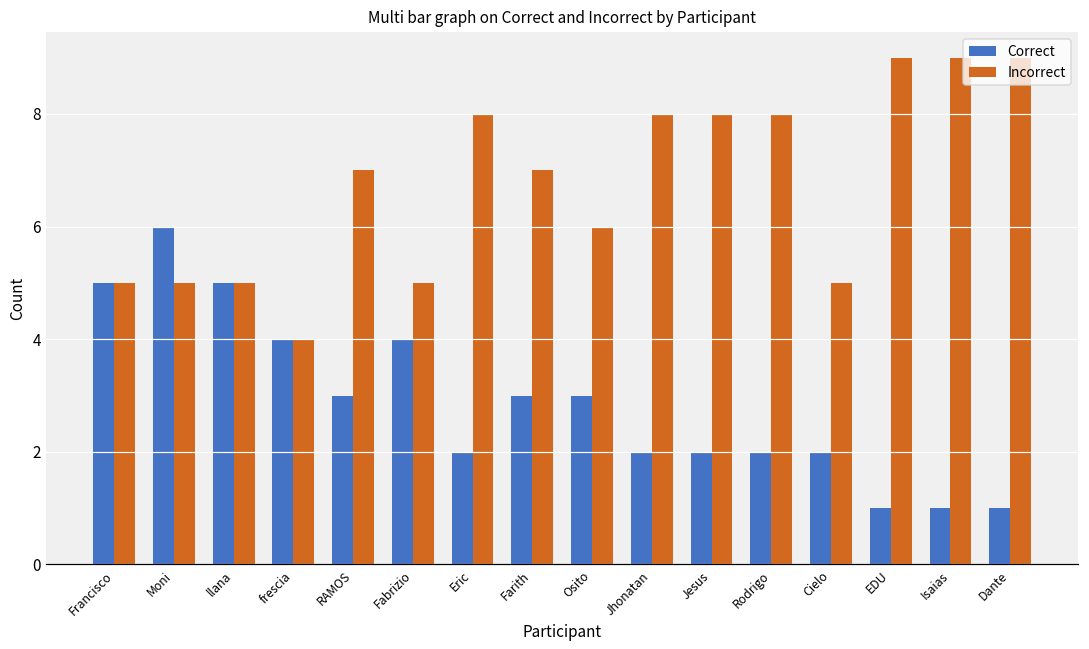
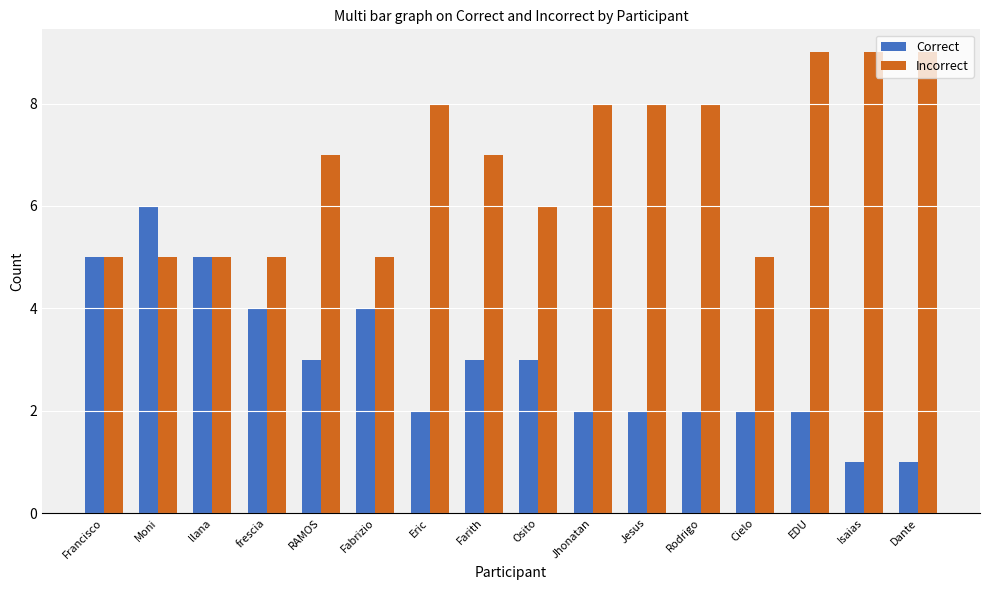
Incorrect, frescia: 4 -> 5
Correct, EDU: 1 -> 2
